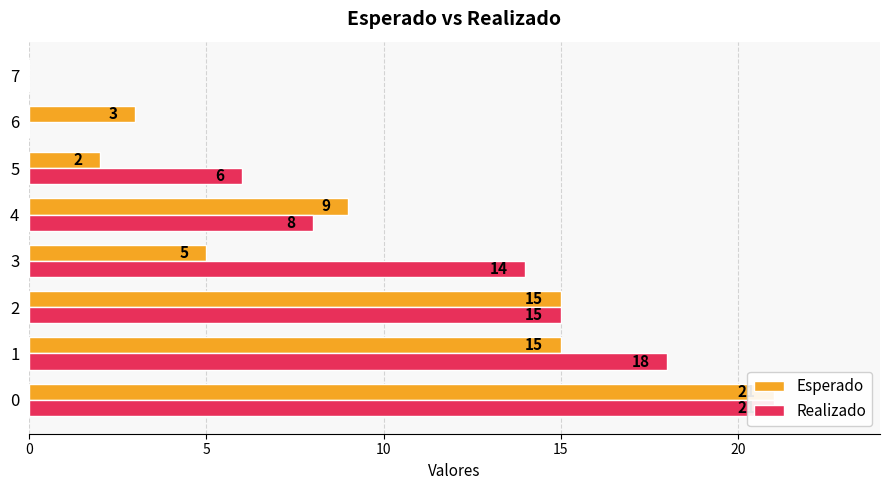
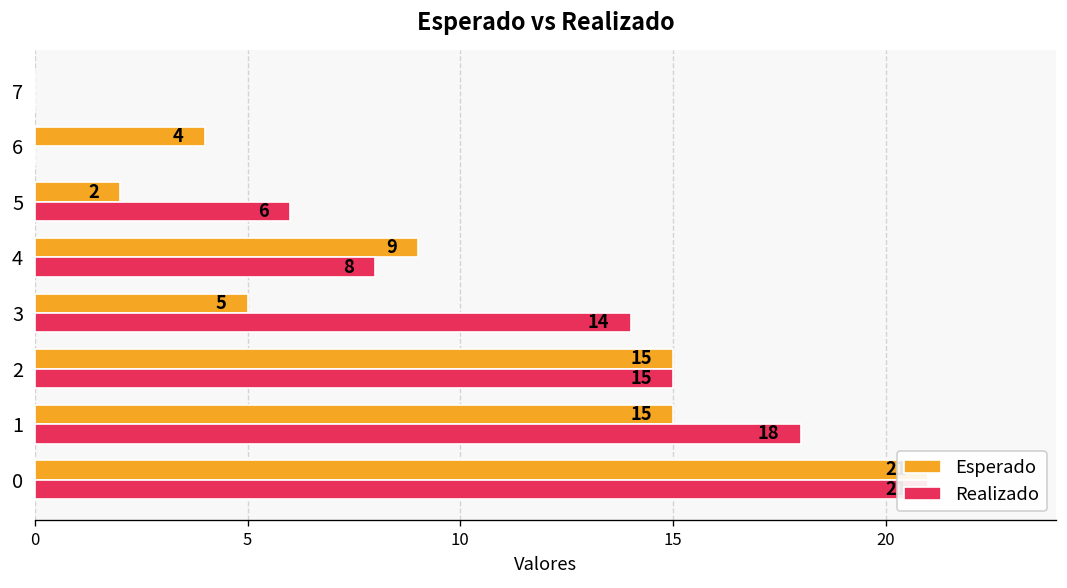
Esperado, 6: 3 -> 4
